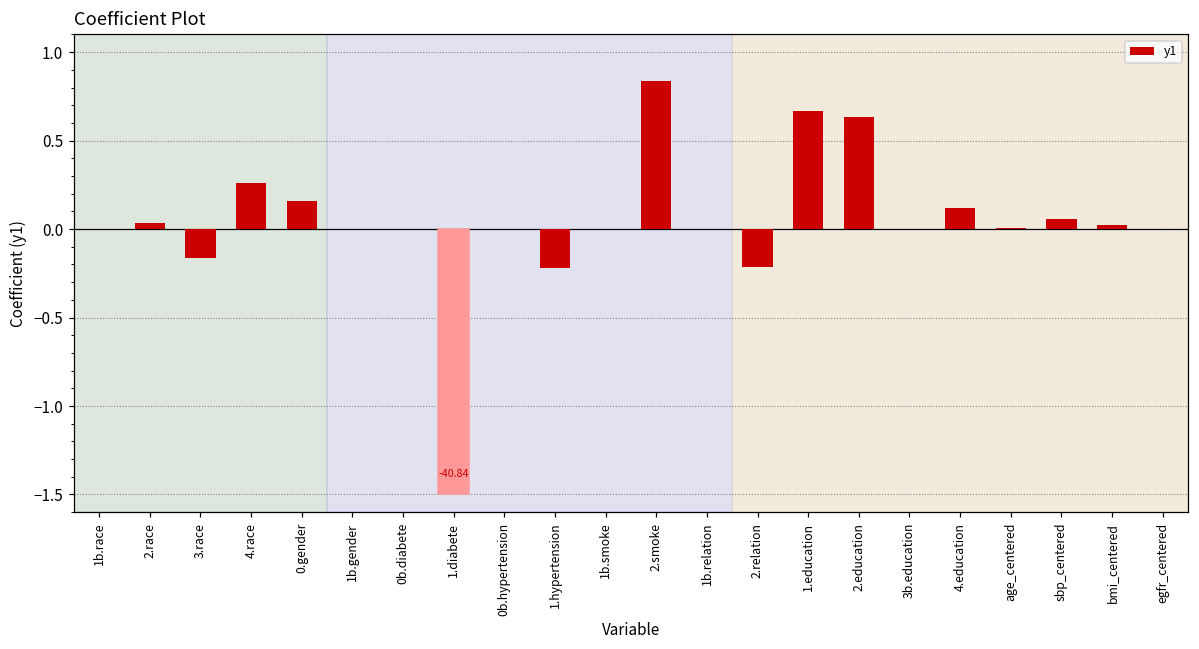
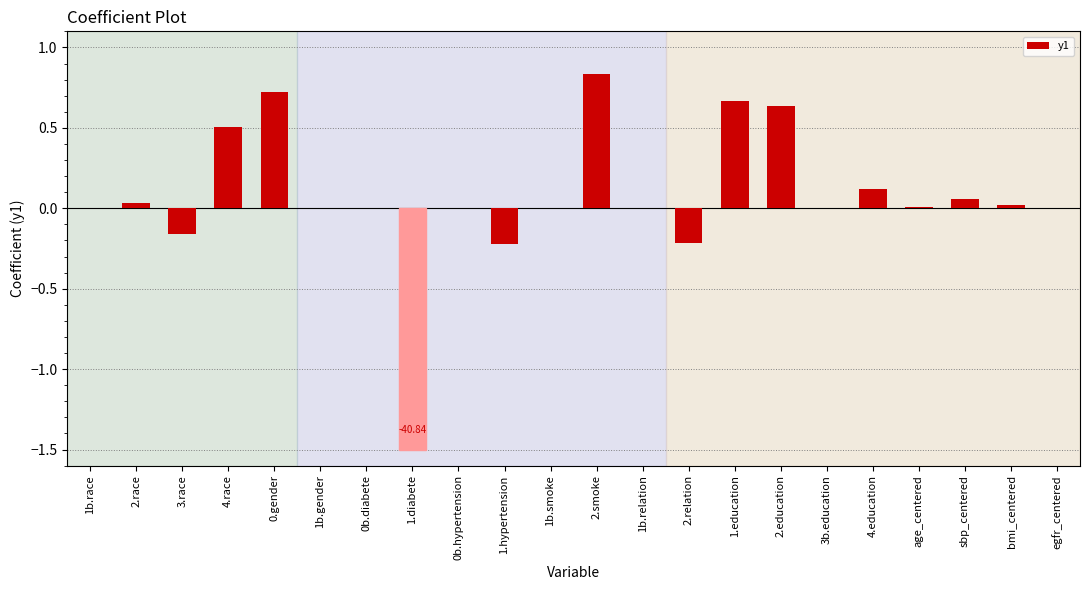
4.race: 0.26 -> 0.51
0.gender: 0.16 -> 0.73
